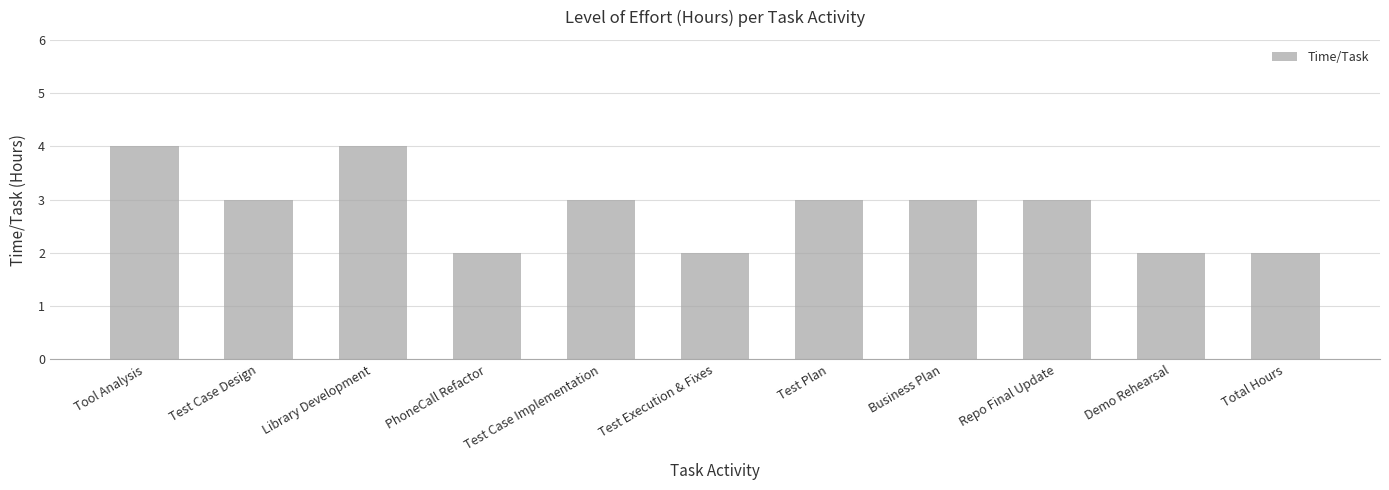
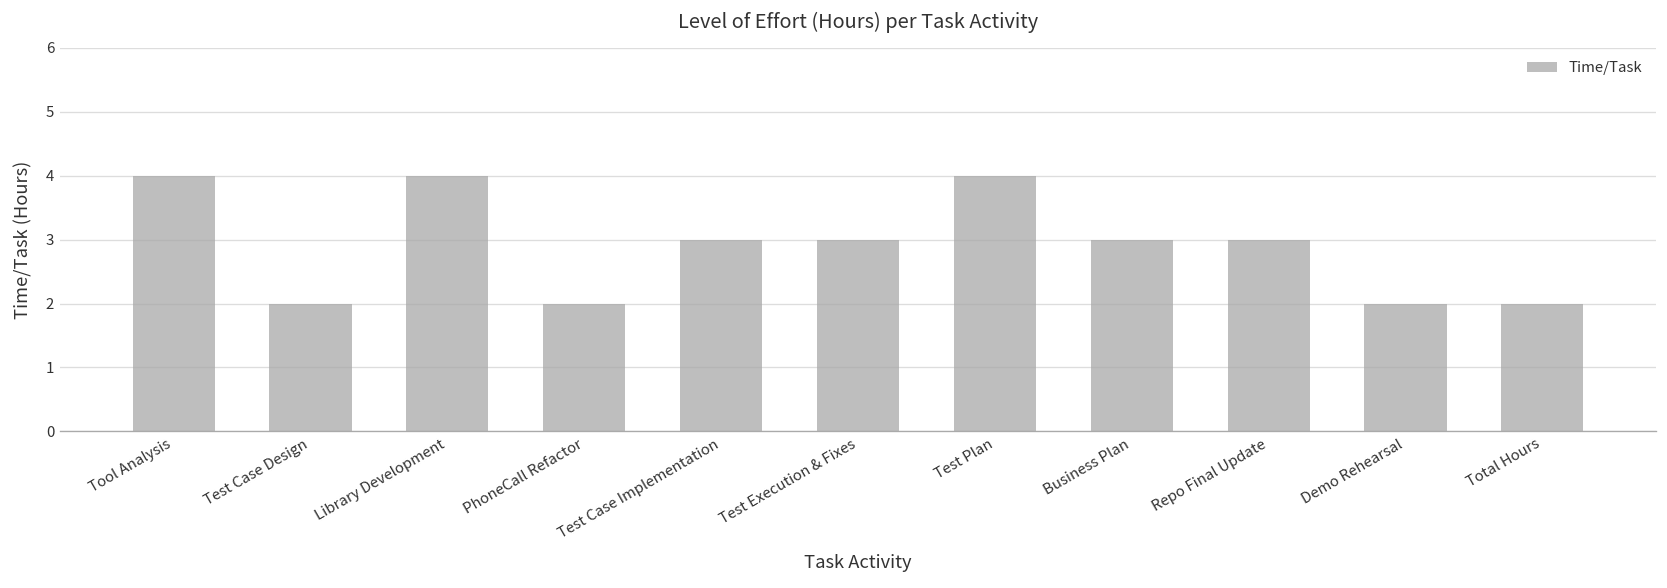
Test Case Design: 3 -> 2
Test Execution & Fixes: 2 -> 3
Test Plan: 3 -> 4
